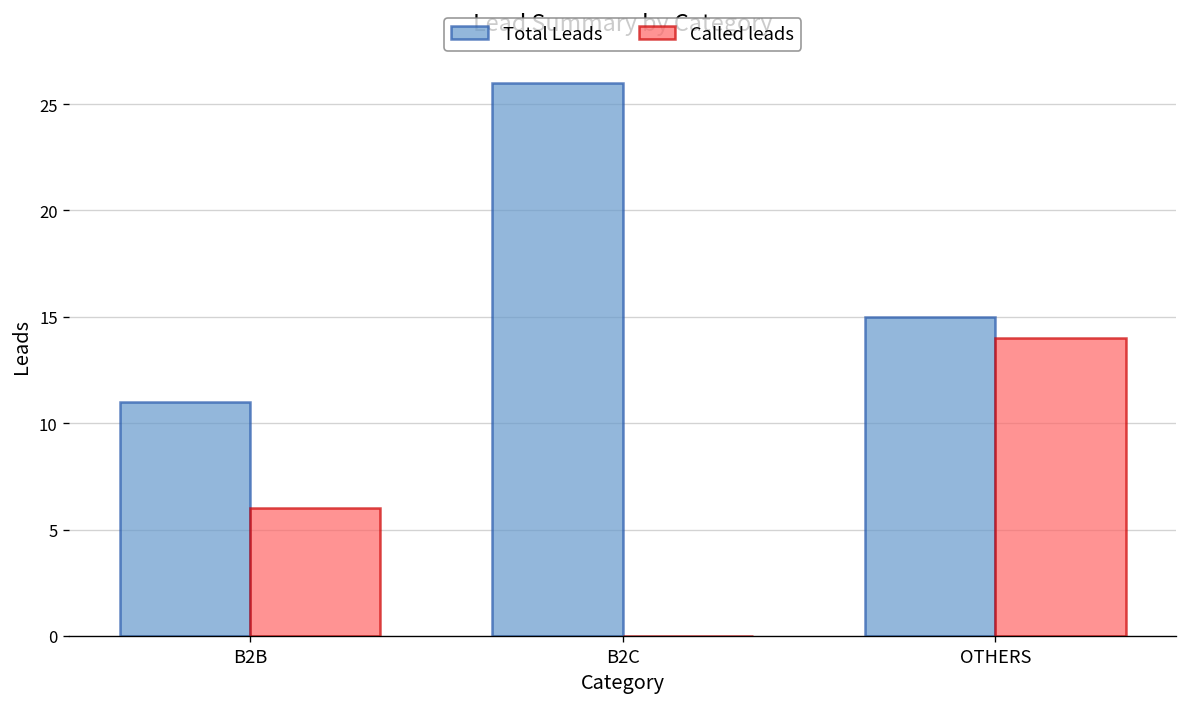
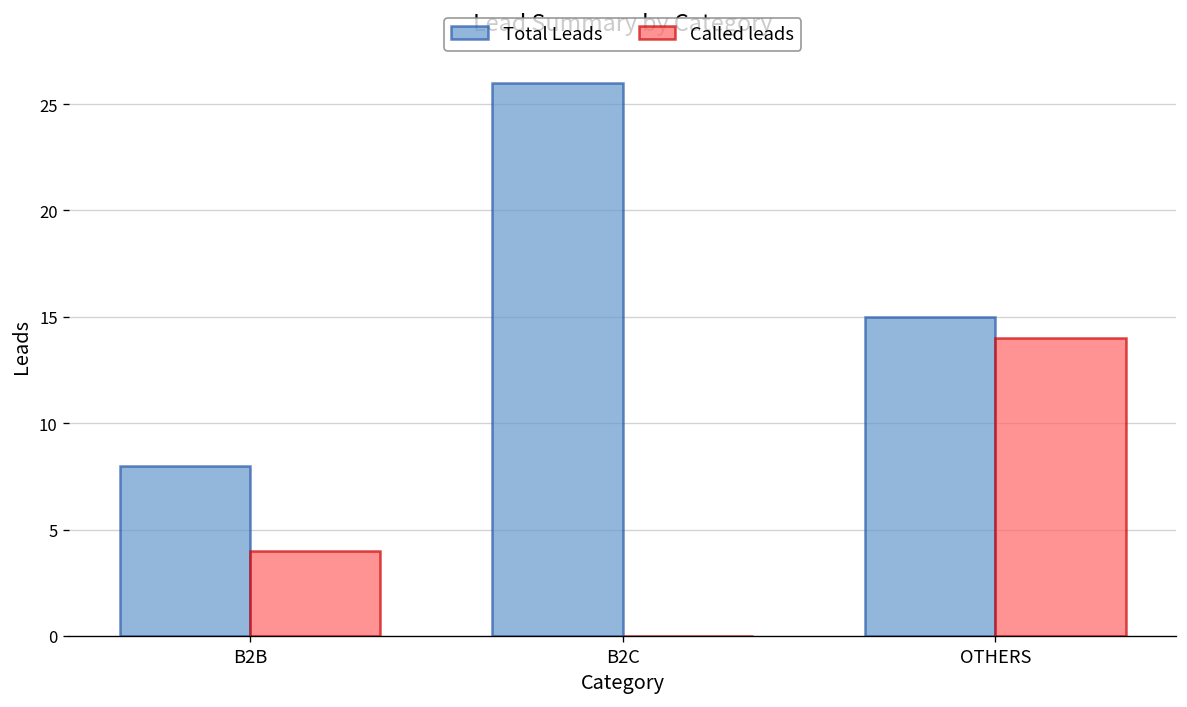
Total Leads, B2B: 11 -> 8
Called leads, B2B: 6 -> 4
